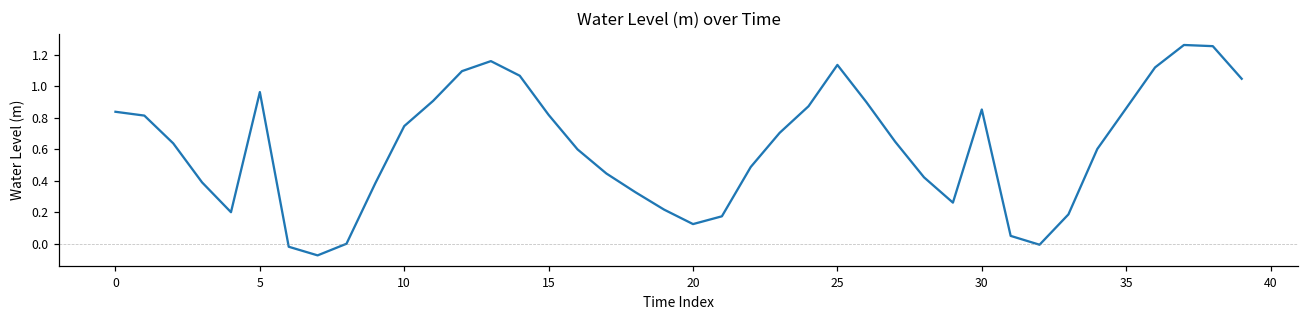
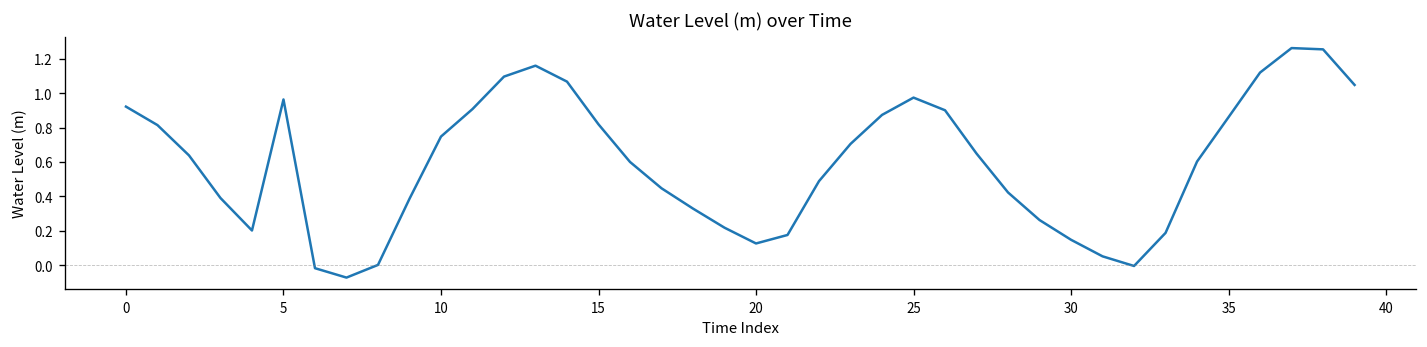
0: 0.84 -> 0.92
25: 1.14 -> 0.97
30: 0.85 -> 0.15
